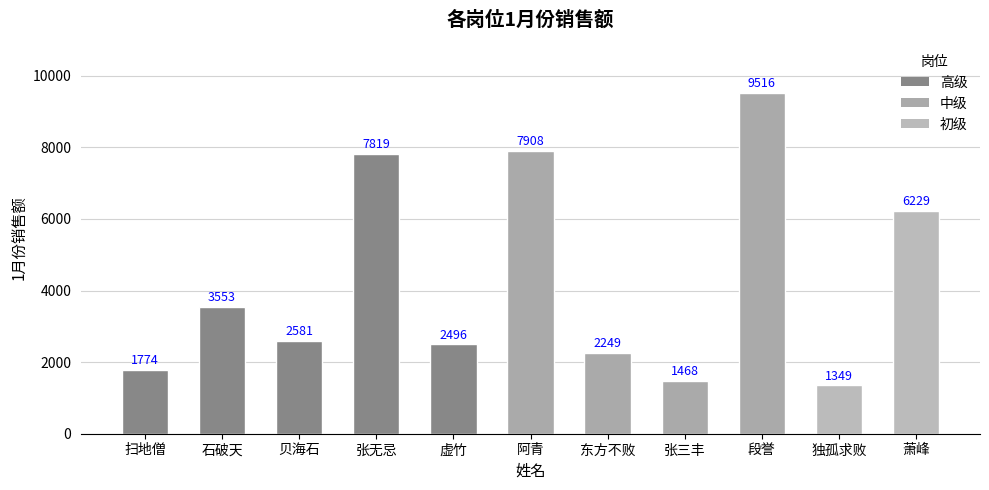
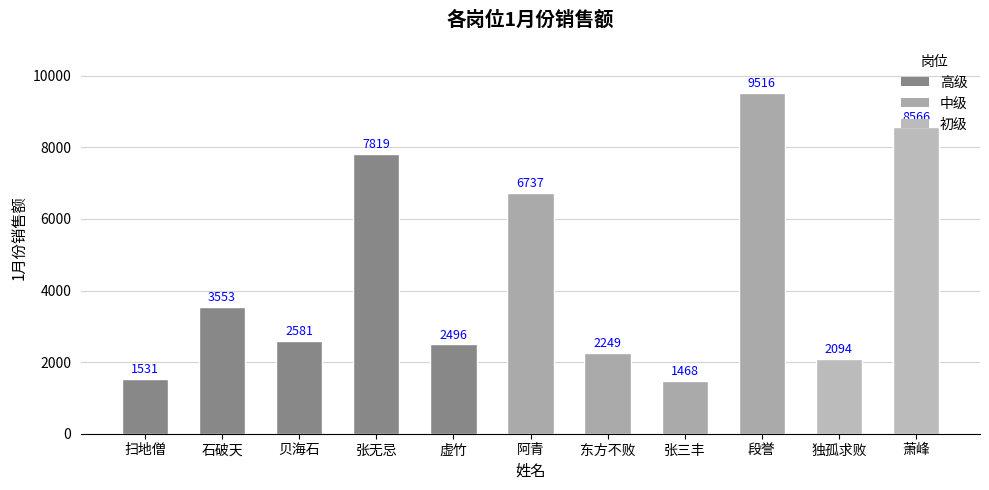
扫地僧: 1774 -> 1531
阿青: 7908 -> 6737
独孤求败: 1349 -> 2094
萧峰: 6229 -> 8566
